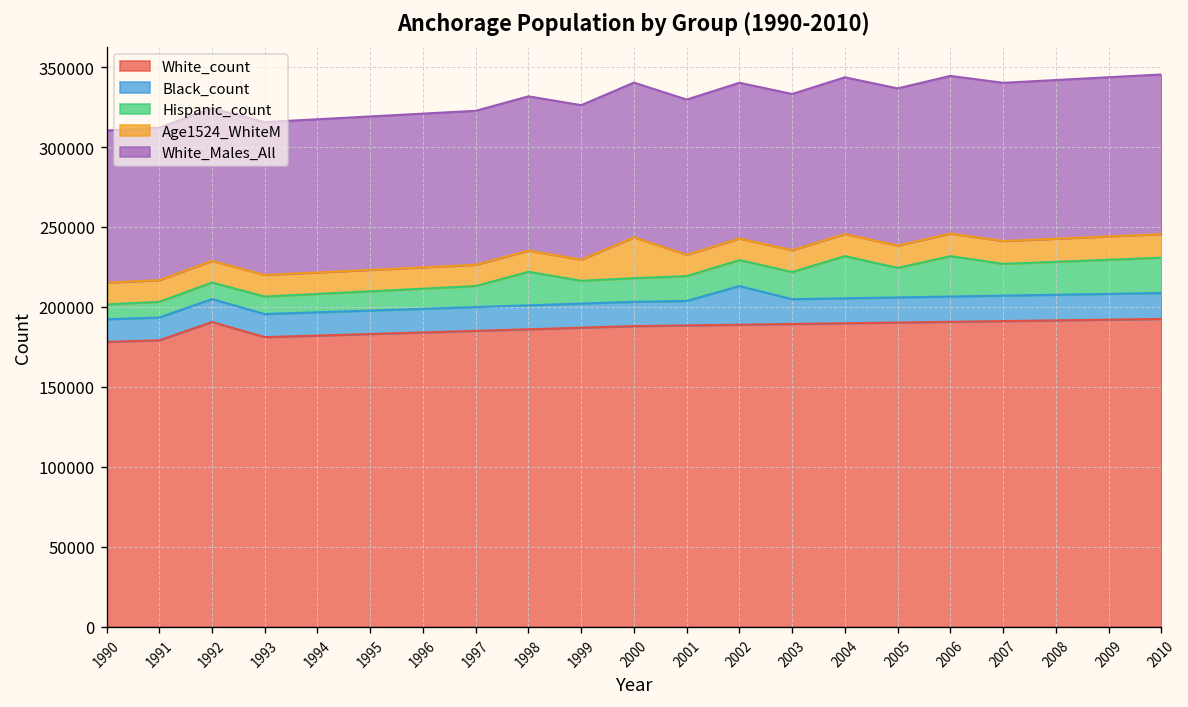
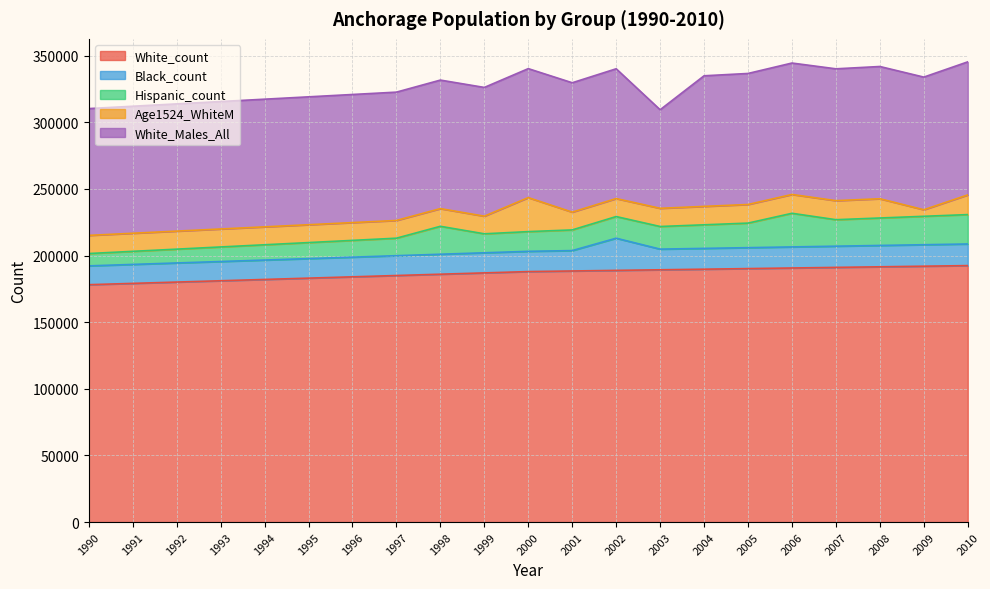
White_count, 1992: 191000 -> 180000
White_Males_All, 2003: 98000 -> 74000
Hispanic_count, 2004: 26000 -> 18000
Age1524_WhiteM, 2009: 15000 -> 5000
